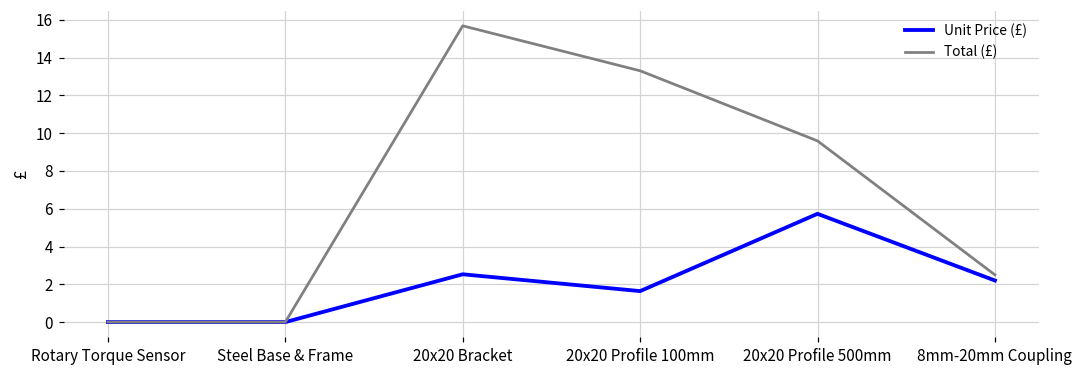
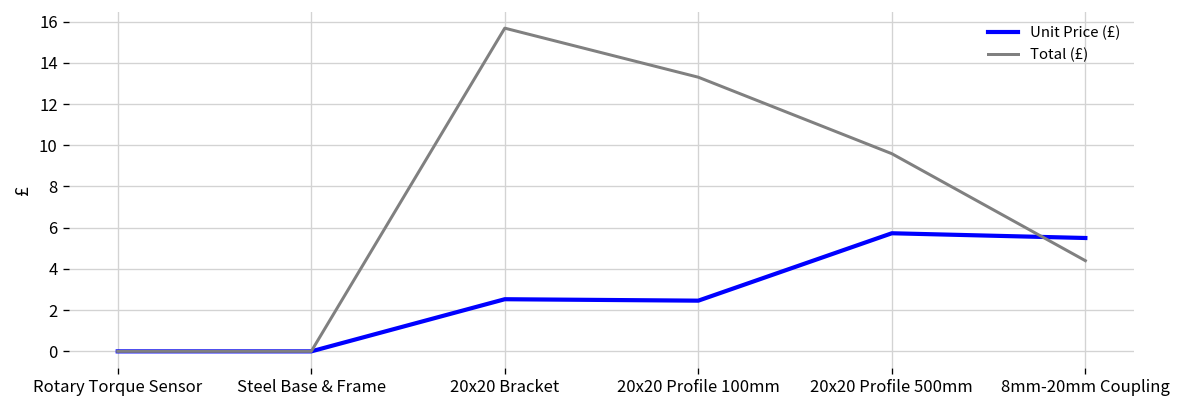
Unit Price (£), 20x20 Profile 100mm: 1.6 -> 2.5
Unit Price (£), 8mm-20mm Coupling: 2.2 -> 5.5
Total (£), 8mm-20mm Coupling: 2.5 -> 4.4
